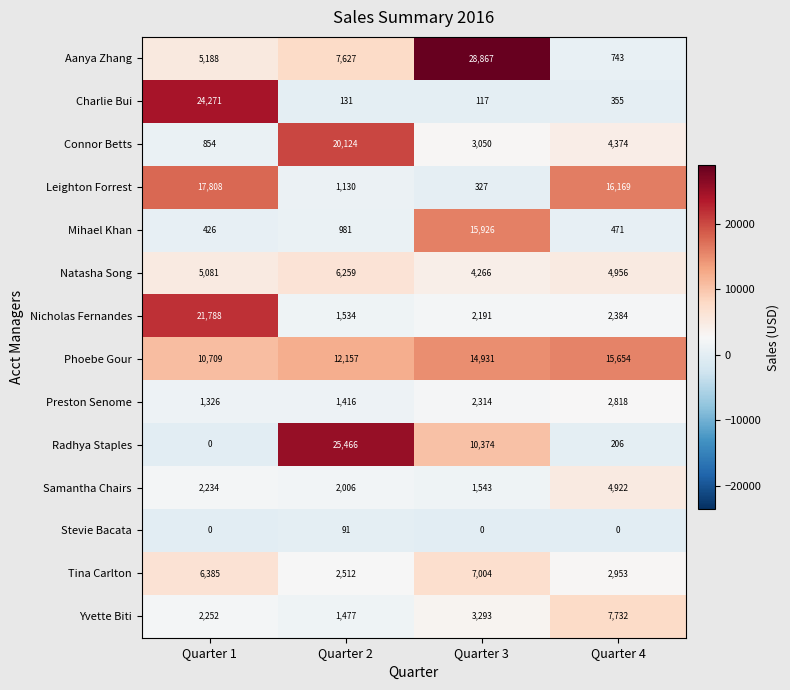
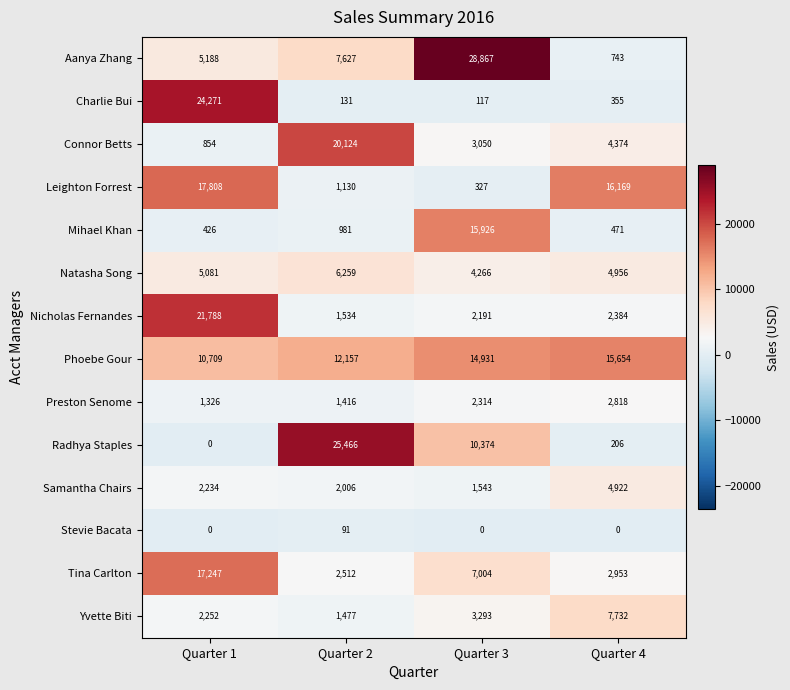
Tina Carlton, Quarter 1: 6,385 -> 17,247
